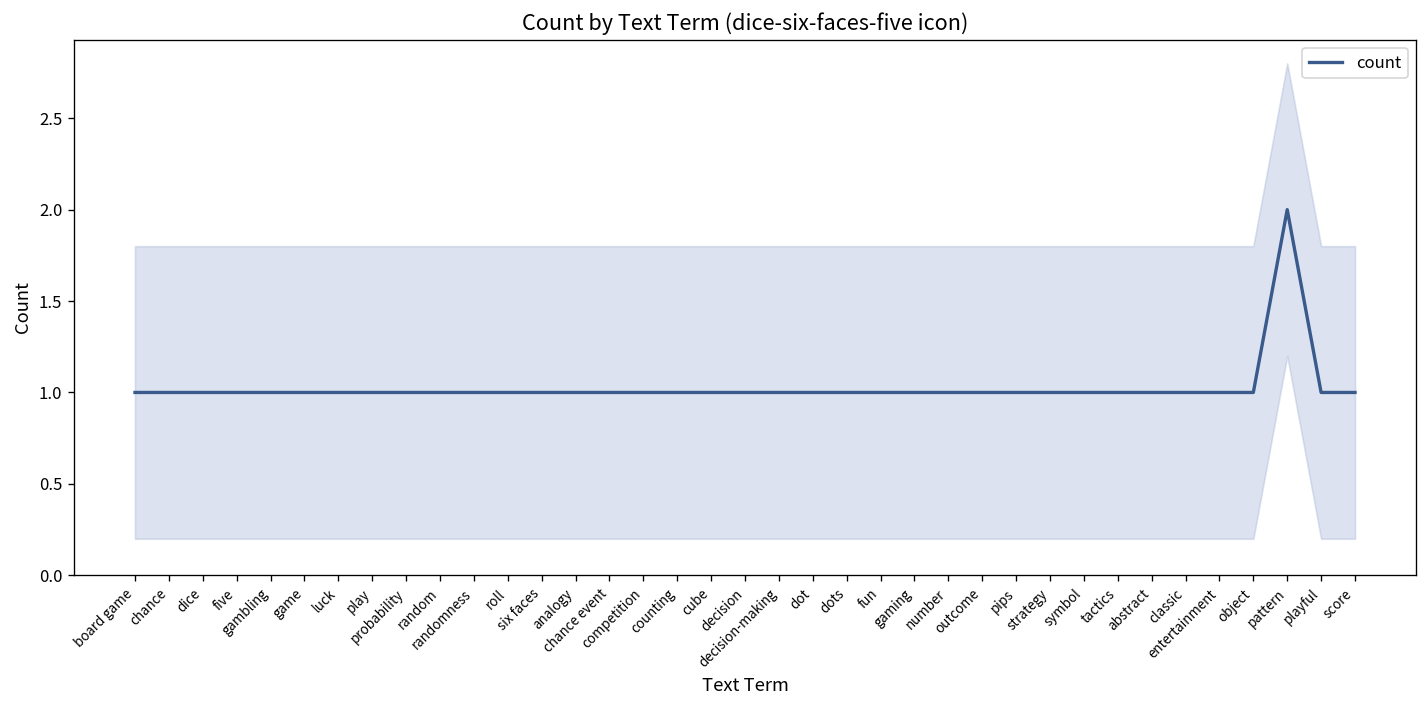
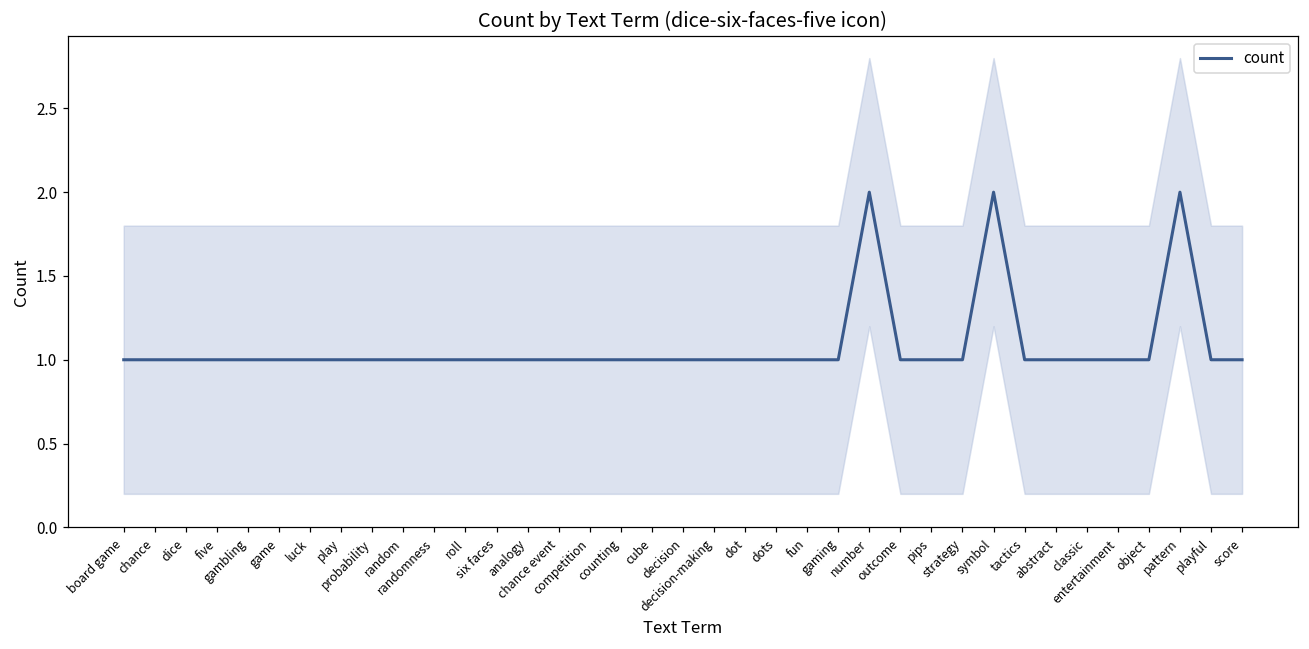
count, number: 1 -> 2
count, symbol: 1 -> 2
